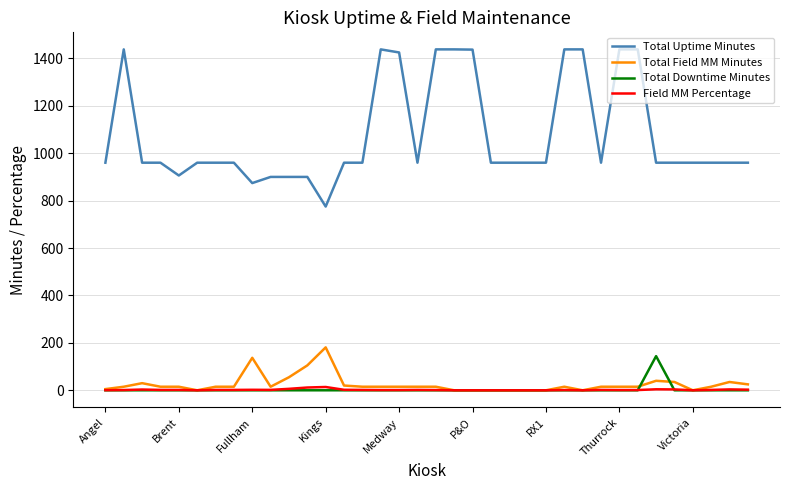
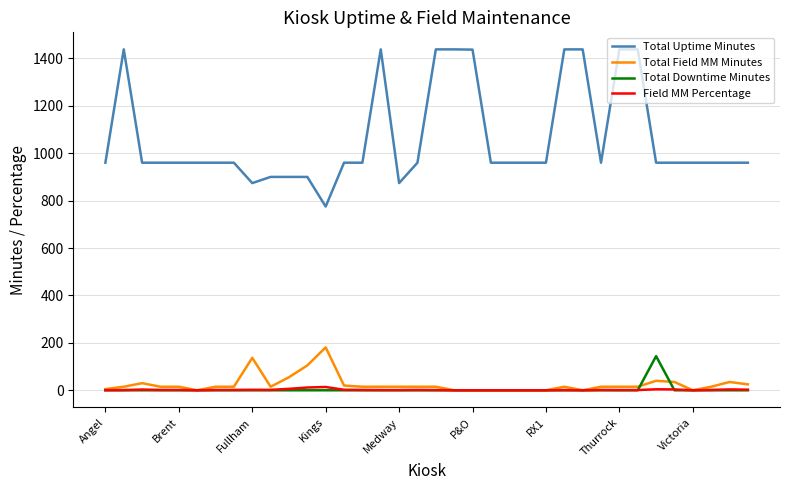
Total Uptime Minutes, Brent: 910 -> 960
Total Uptime Minutes, Medway: 1430 -> 870
